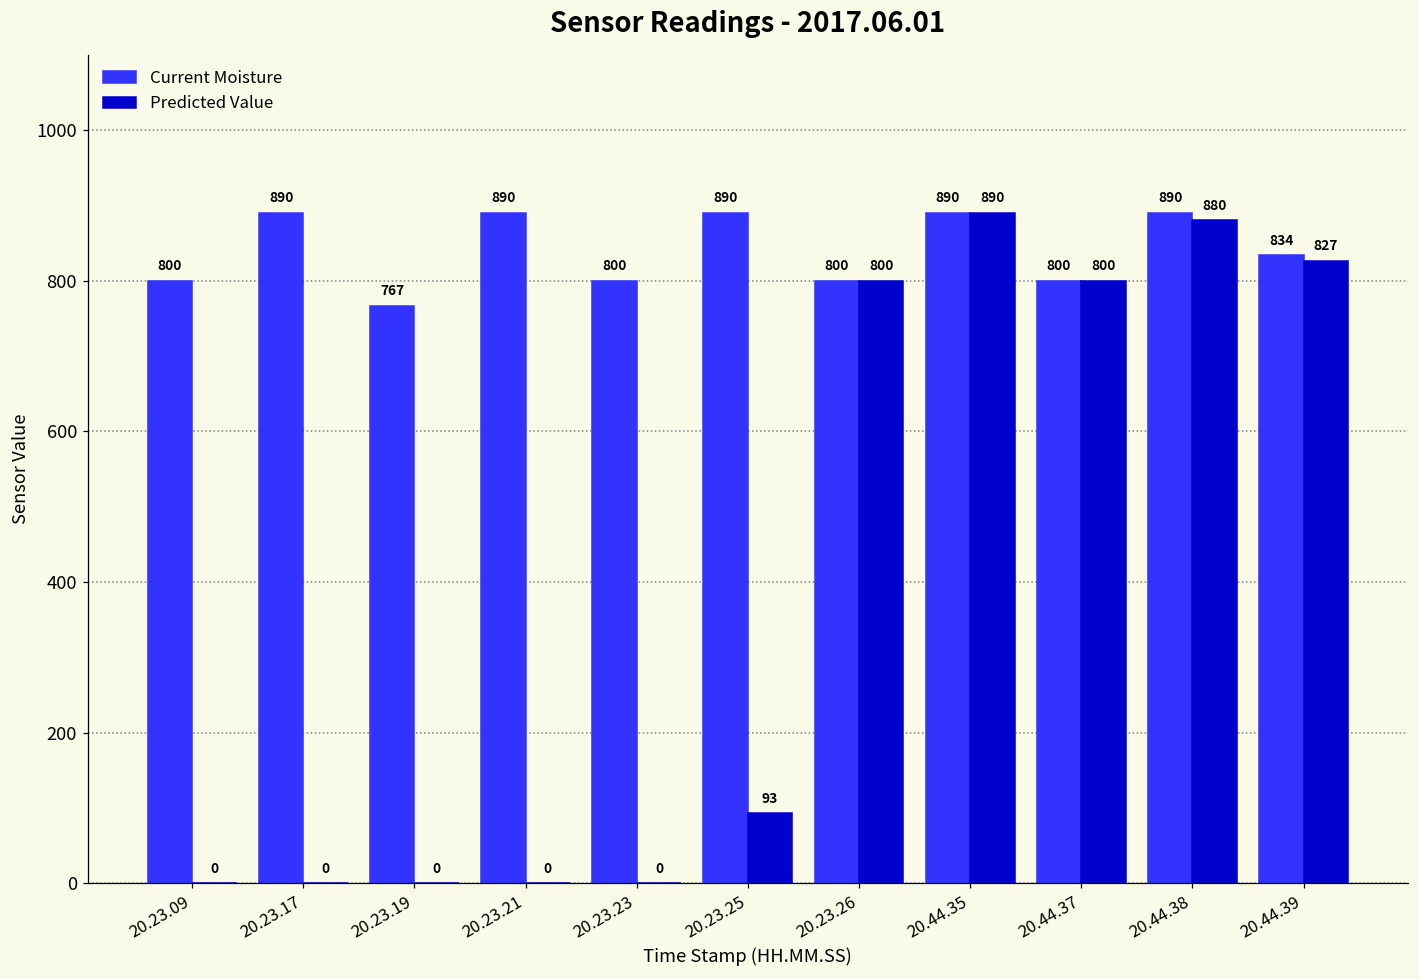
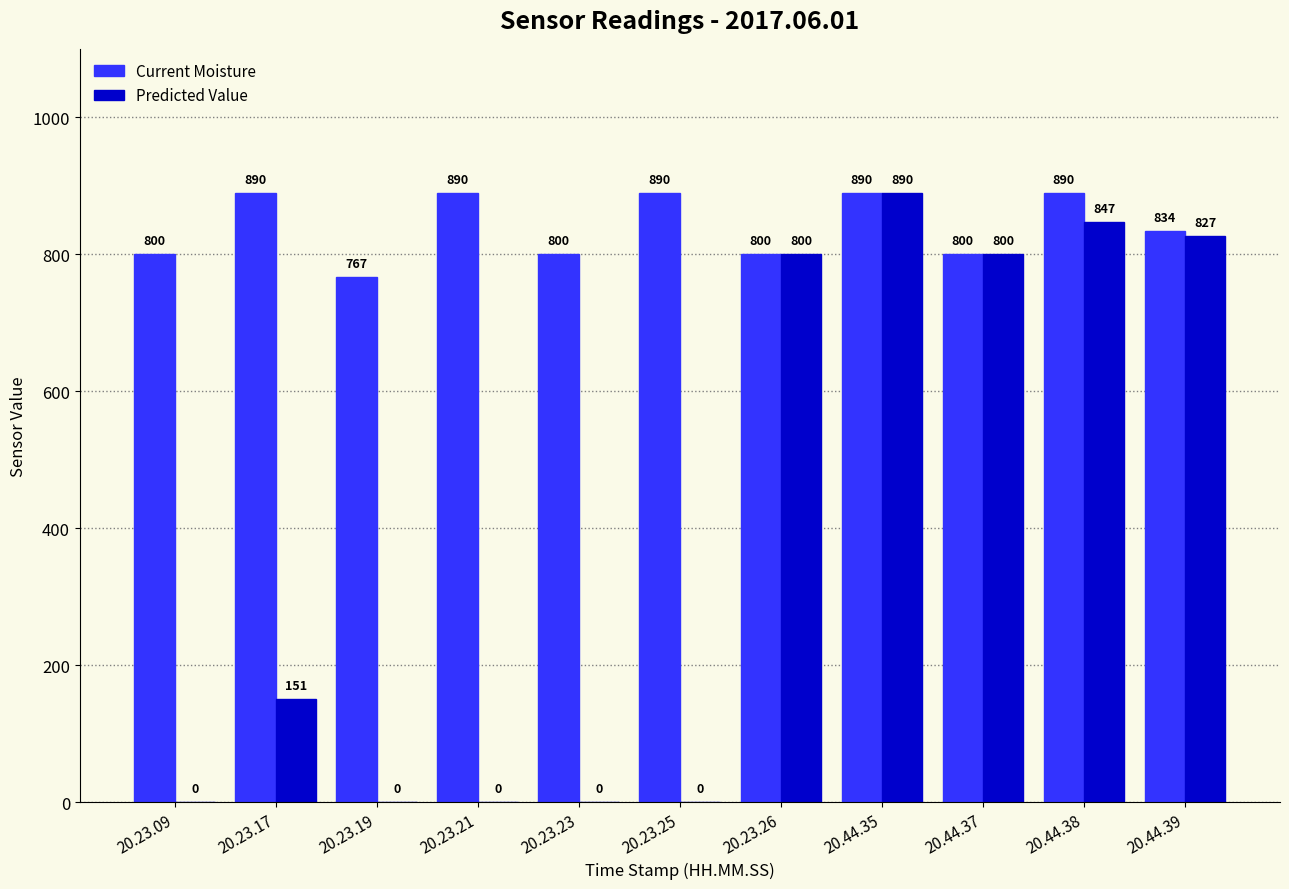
Predicted Value, 20.23.17: 0 -> 151
Predicted Value, 20.23.25: 93 -> 0
Predicted Value, 20.44.38: 880 -> 847
